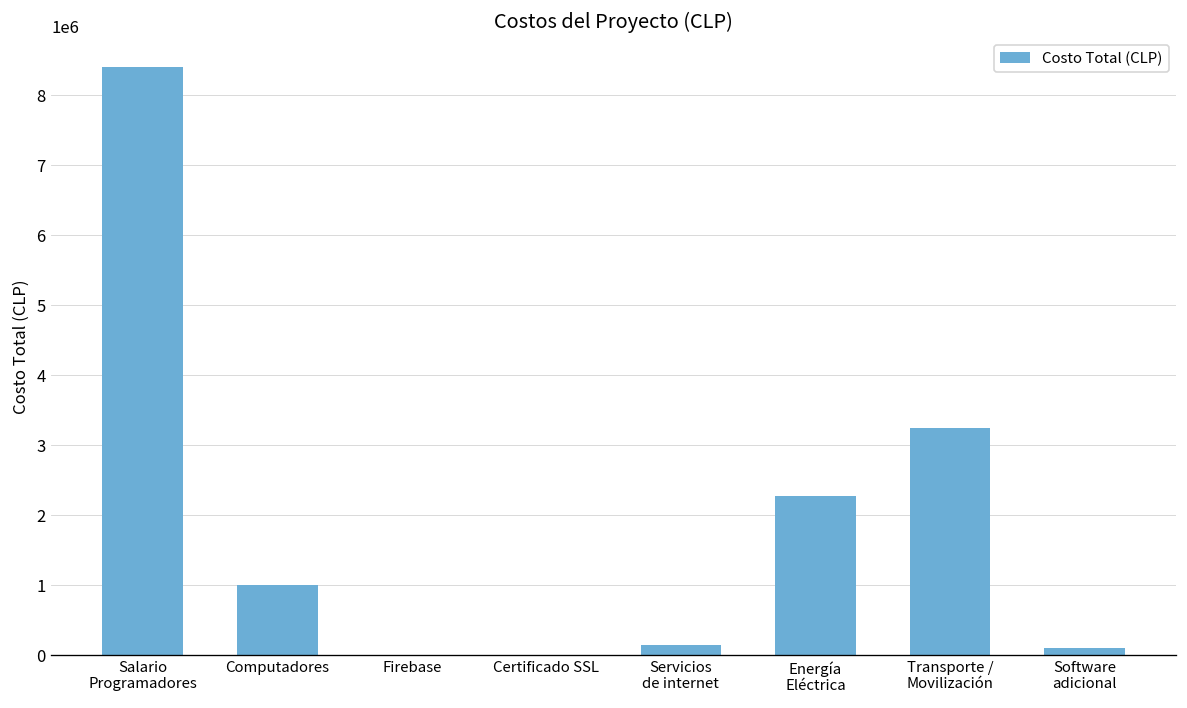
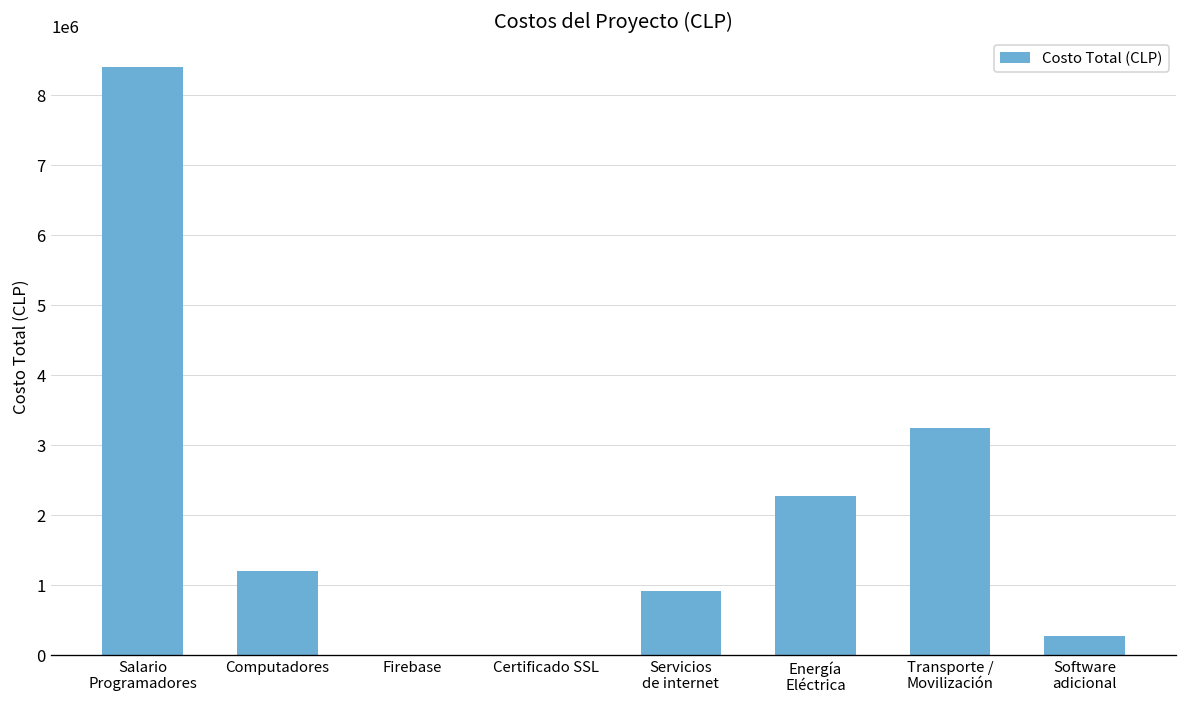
Computadores: 1000000 -> 1200000
Servicios de internet: 200000 -> 900000
Software adicional: 100000 -> 300000
